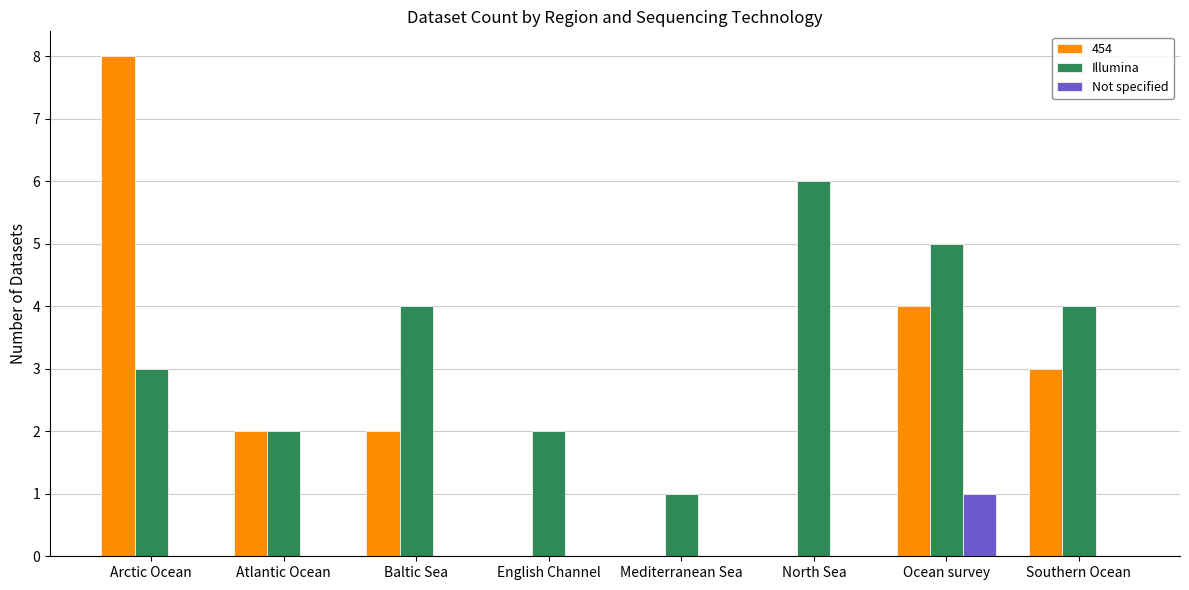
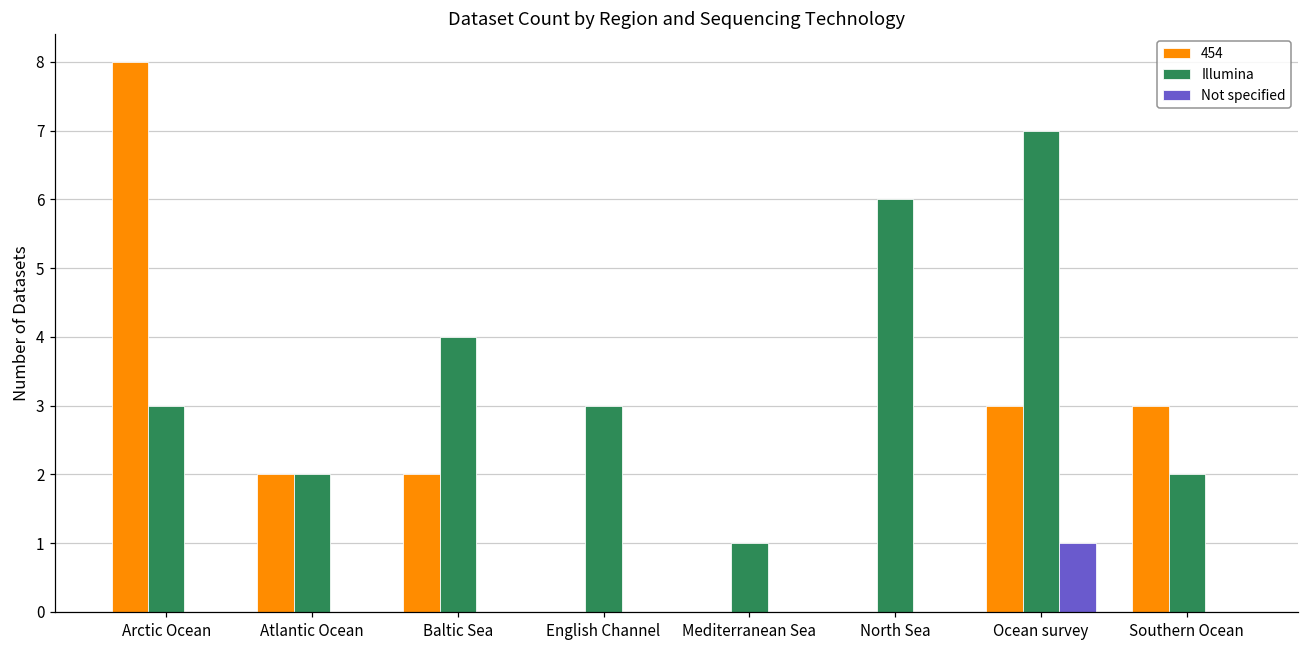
Illumina, English Channel: 2 -> 3
454, Ocean survey: 4 -> 3
Illumina, Ocean survey: 5 -> 7
Illumina, Southern Ocean: 4 -> 2
